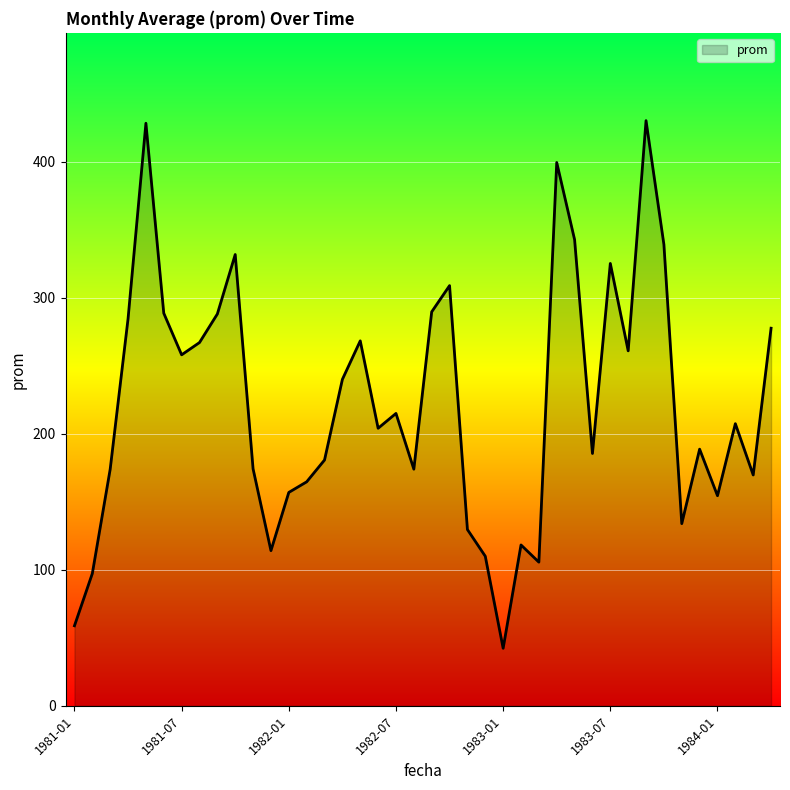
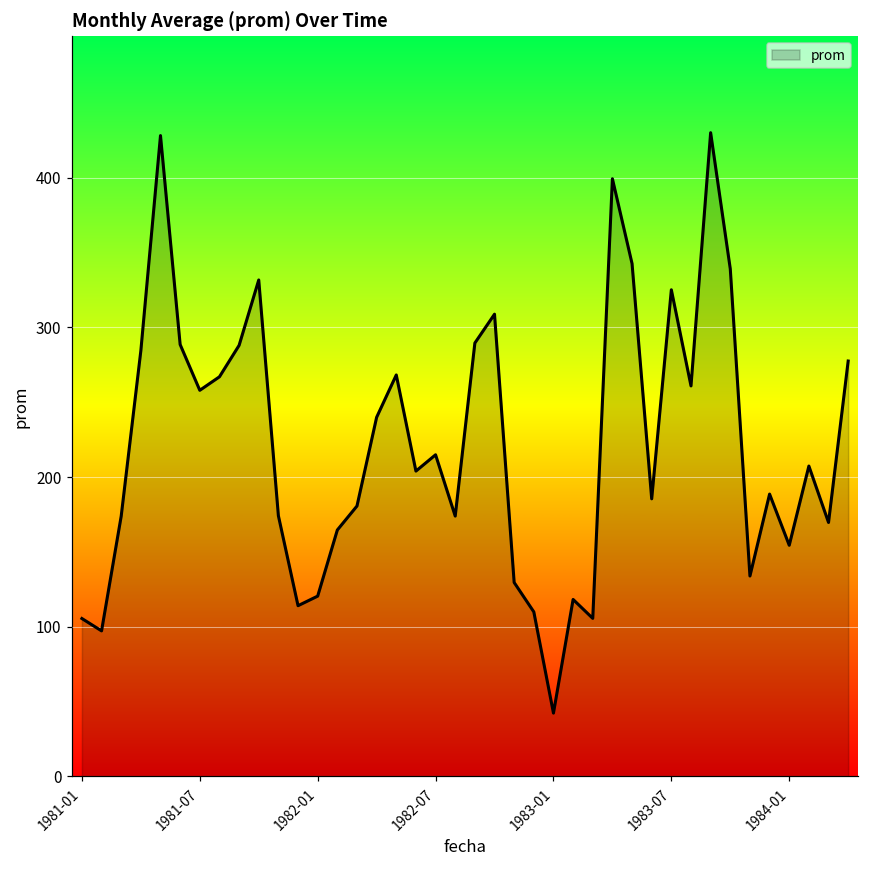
1981-01: 59 -> 105
1982-01: 157 -> 120
